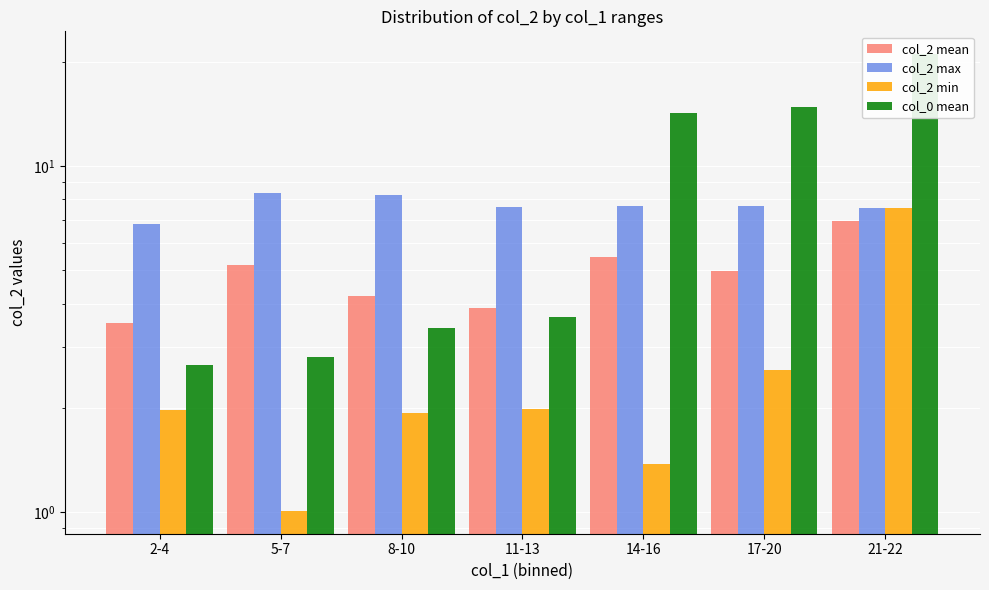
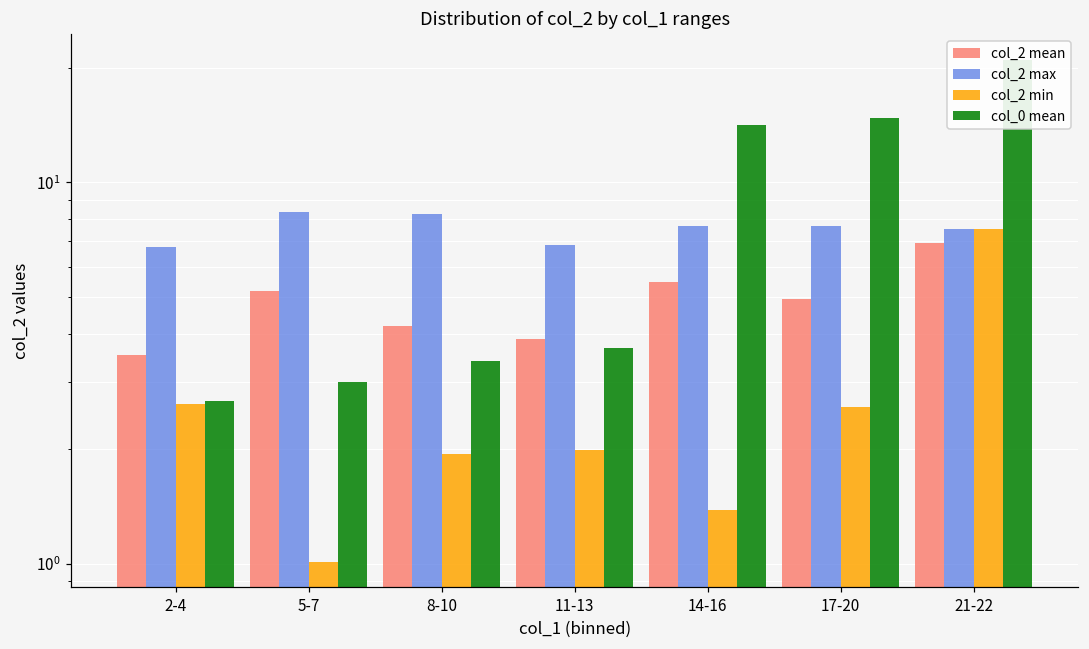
col_2 min, 2-4: 2.0 -> 2.6
col_0 mean, 5-7: 2.8 -> 3.0
col_2 max, 11-13: 7.6 -> 6.9
